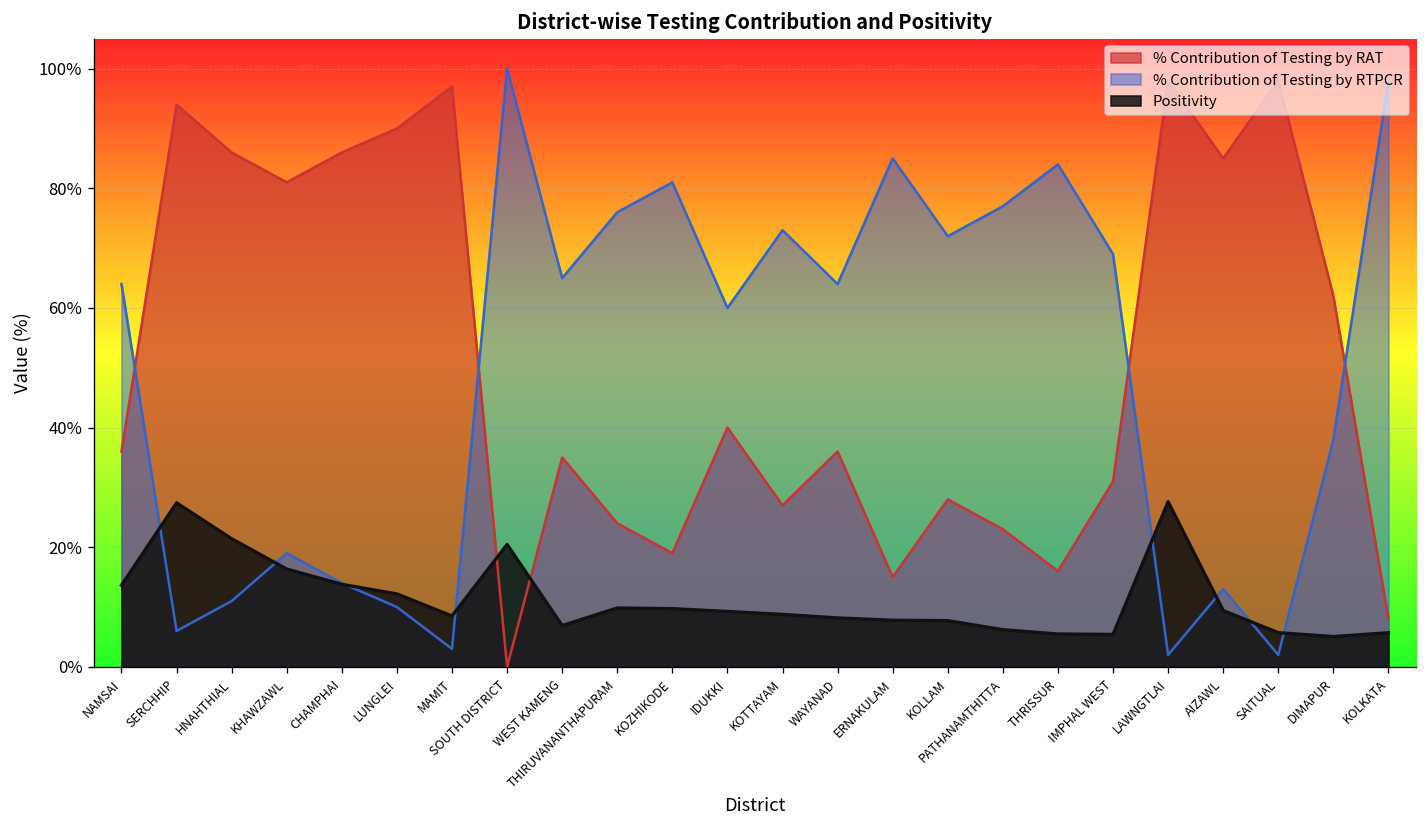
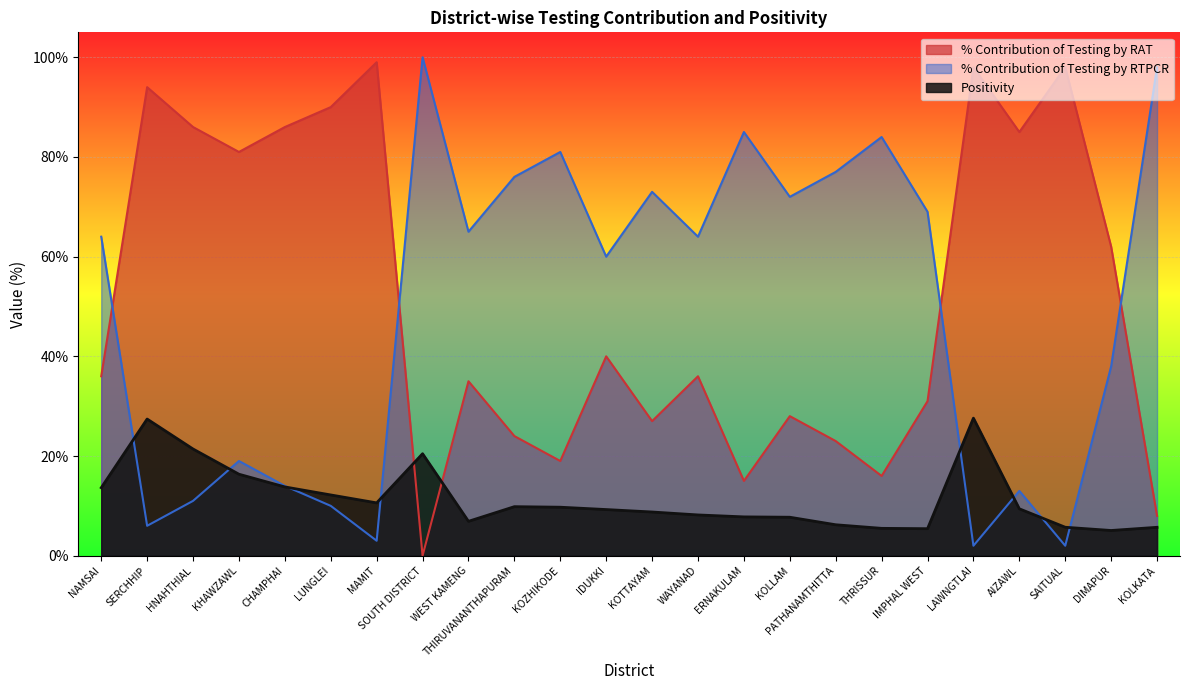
% Contribution of Testing by RAT, MAMIT: 97% -> 99%
Positivity, MAMIT: 9% -> 11%
